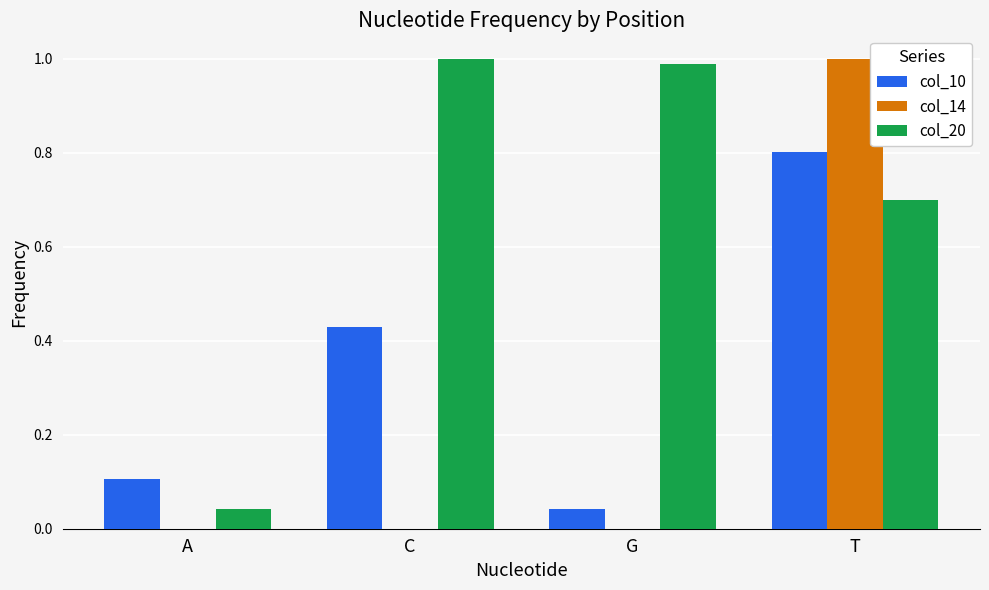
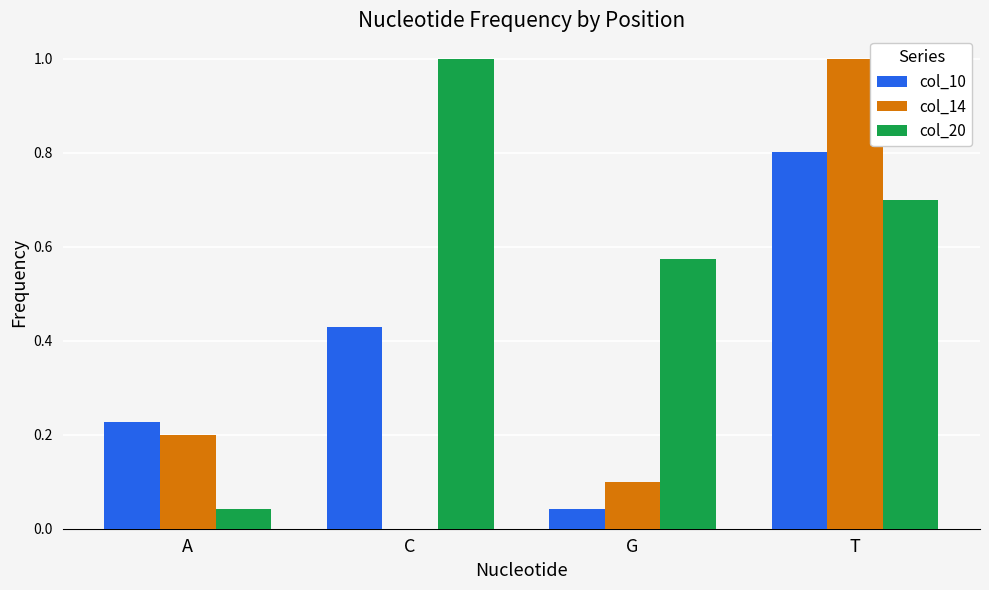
col_10, A: 0.11 -> 0.23
col_14, A: 0.0 -> 0.2
col_14, G: 0.0 -> 0.1
col_20, G: 0.99 -> 0.57
